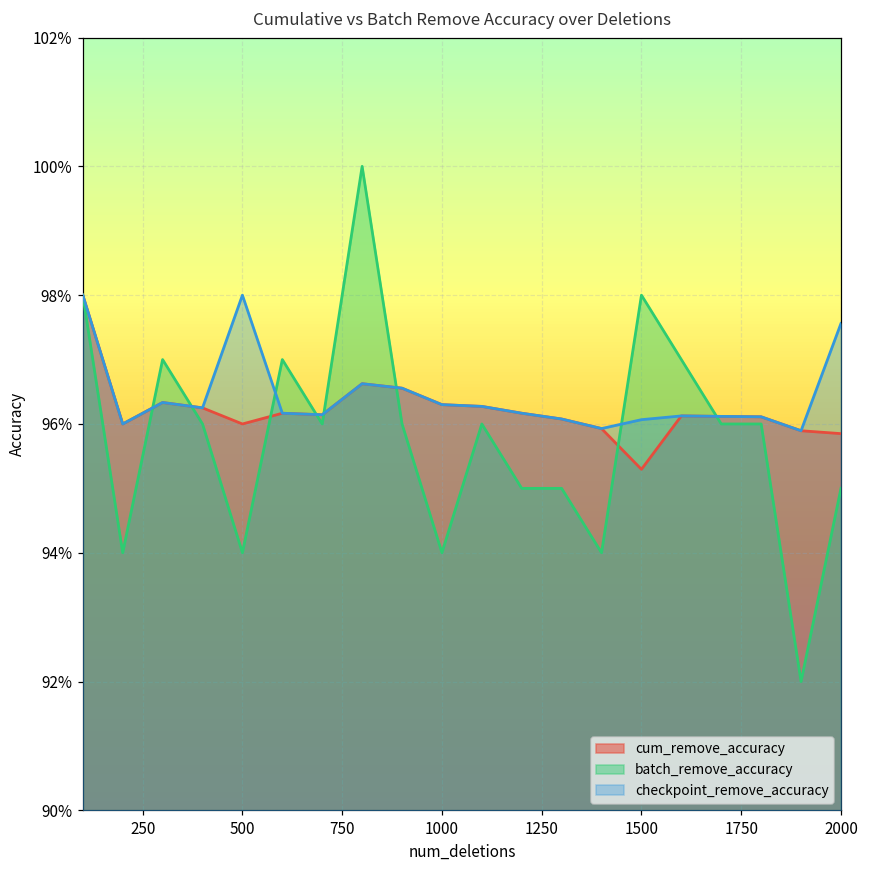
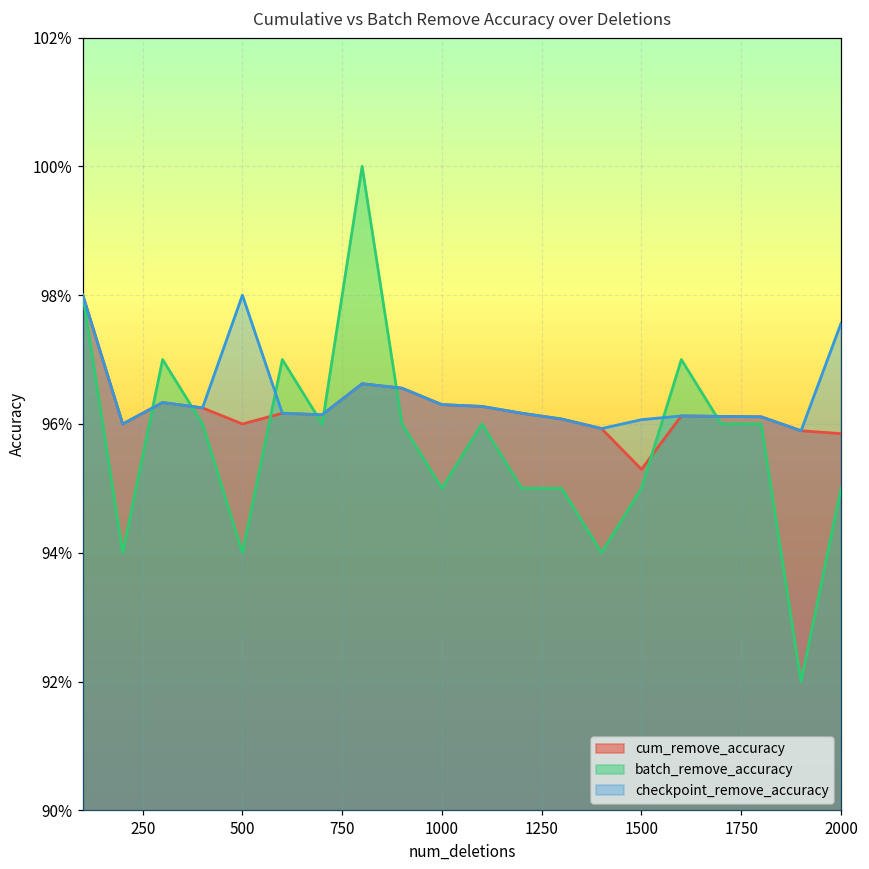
batch_remove_accuracy, 1000: 94.0% -> 95.0%
batch_remove_accuracy, 1500: 98.0% -> 95.0%
